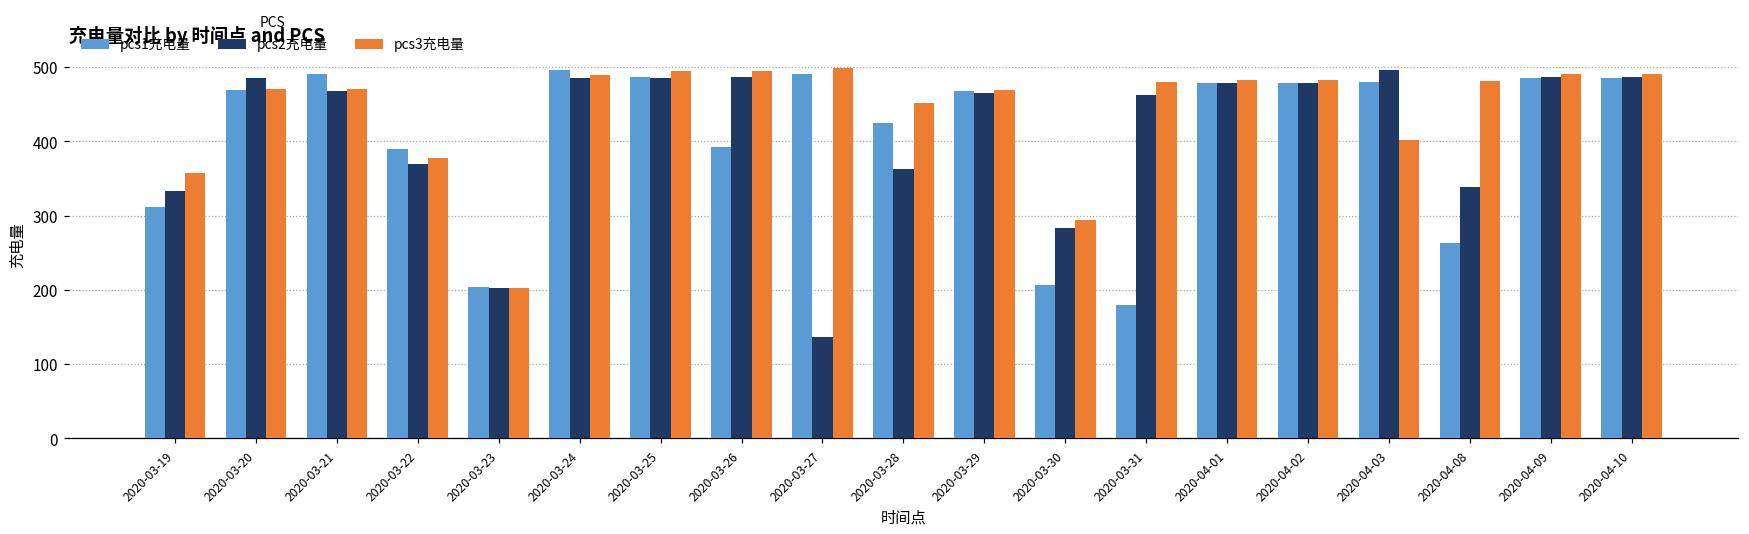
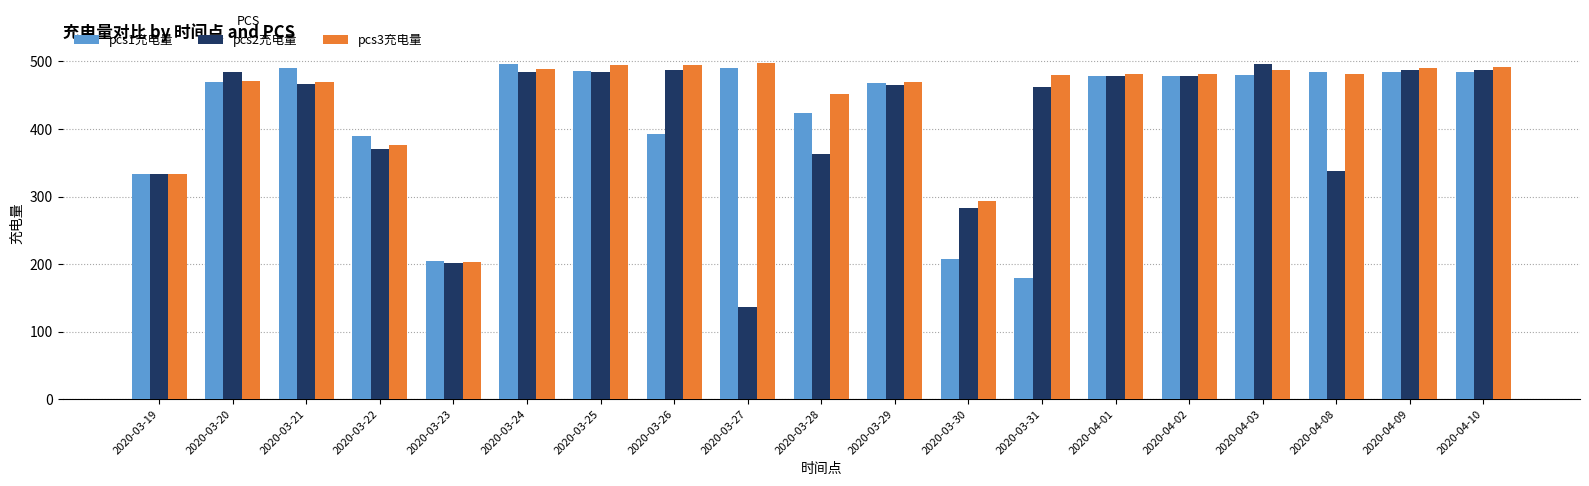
pcs1充电量, 2020-03-19: 310 -> 330
pcs3充电量, 2020-03-19: 360 -> 330
pcs3充电量, 2020-04-03: 400 -> 490
pcs1充电量, 2020-04-08: 260 -> 490
